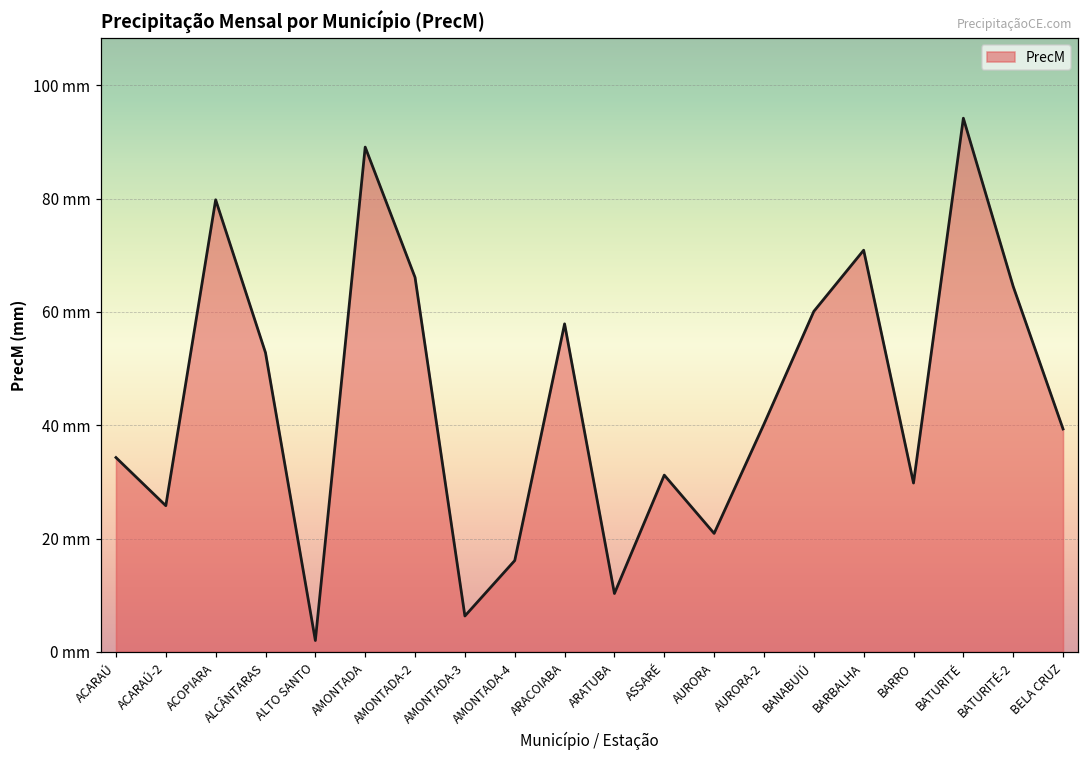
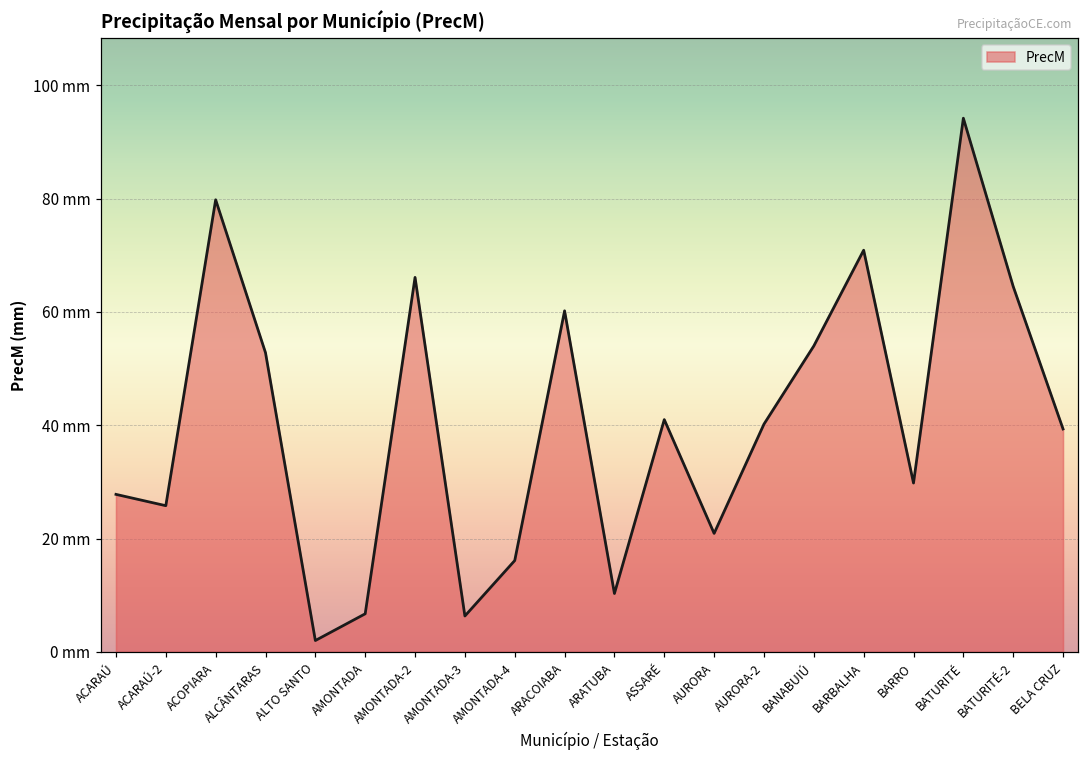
ACARAÚ: 34 mm -> 28 mm
AMONTADA: 89 mm -> 7 mm
ARACOIABA: 58 mm -> 60 mm
ASSARÉ: 31 mm -> 41 mm
BANABUIÚ: 60 mm -> 54 mm
